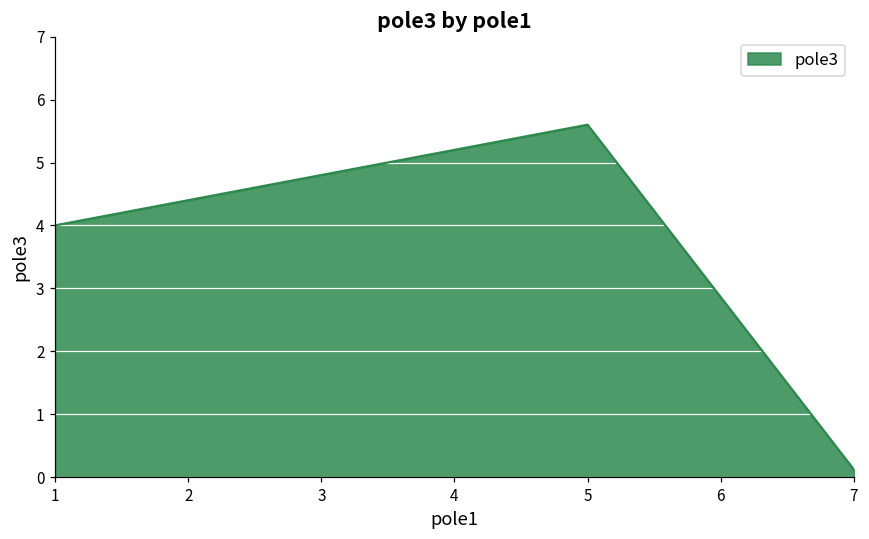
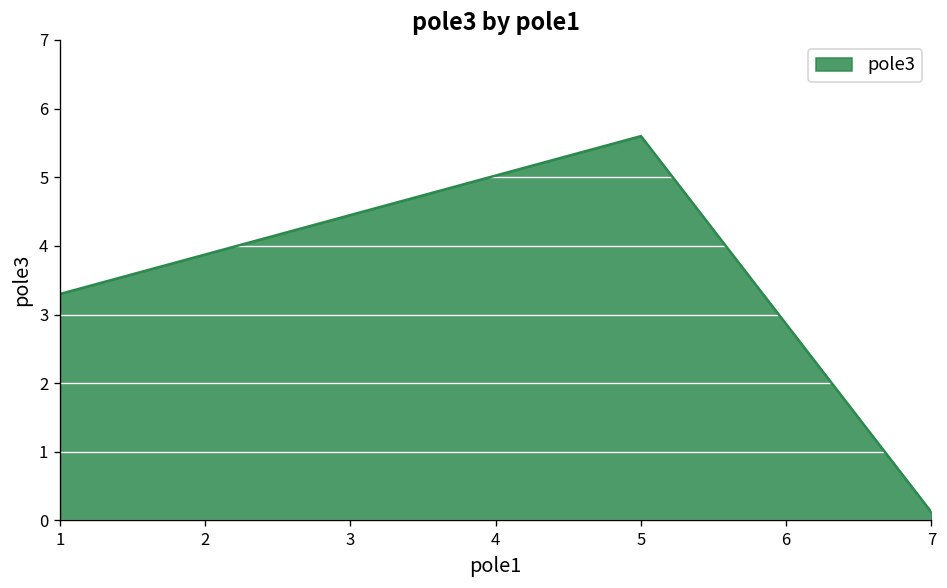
1: 4.0 -> 3.3
